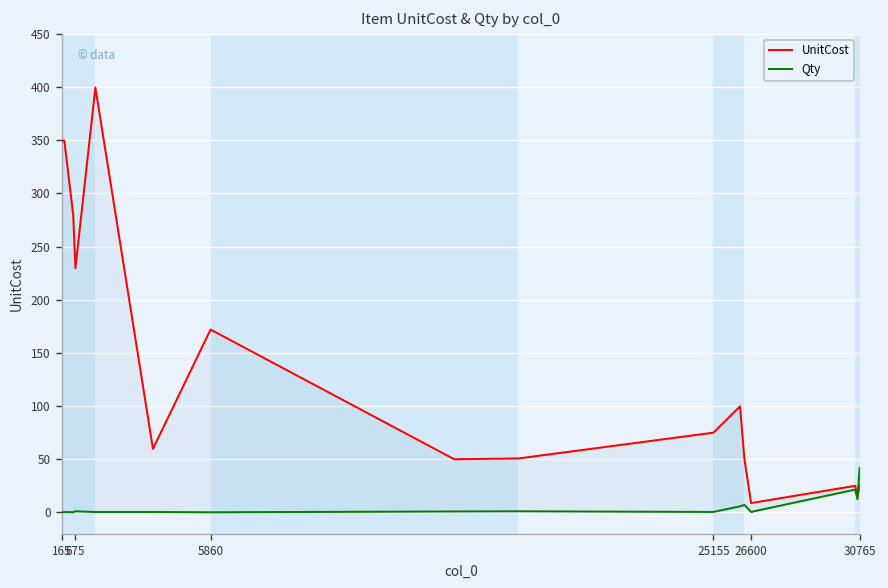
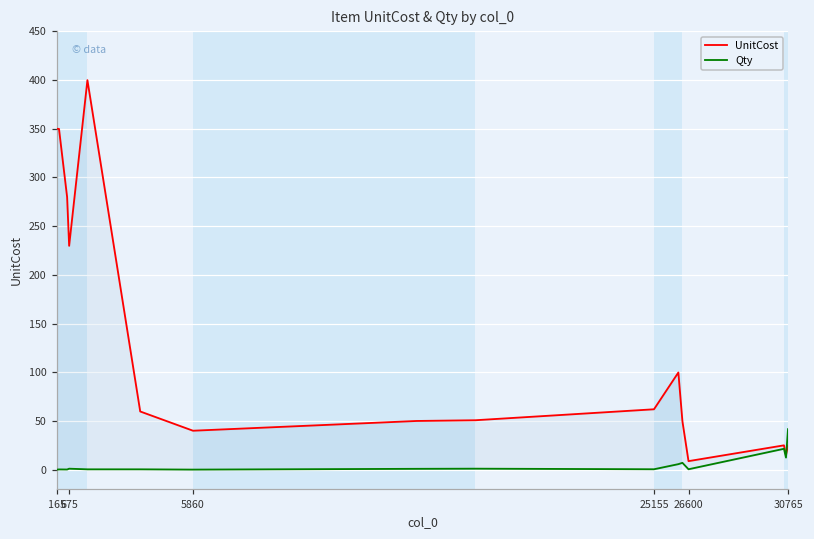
UnitCost, 5860: 170 -> 40
UnitCost, 25155: 80 -> 60
